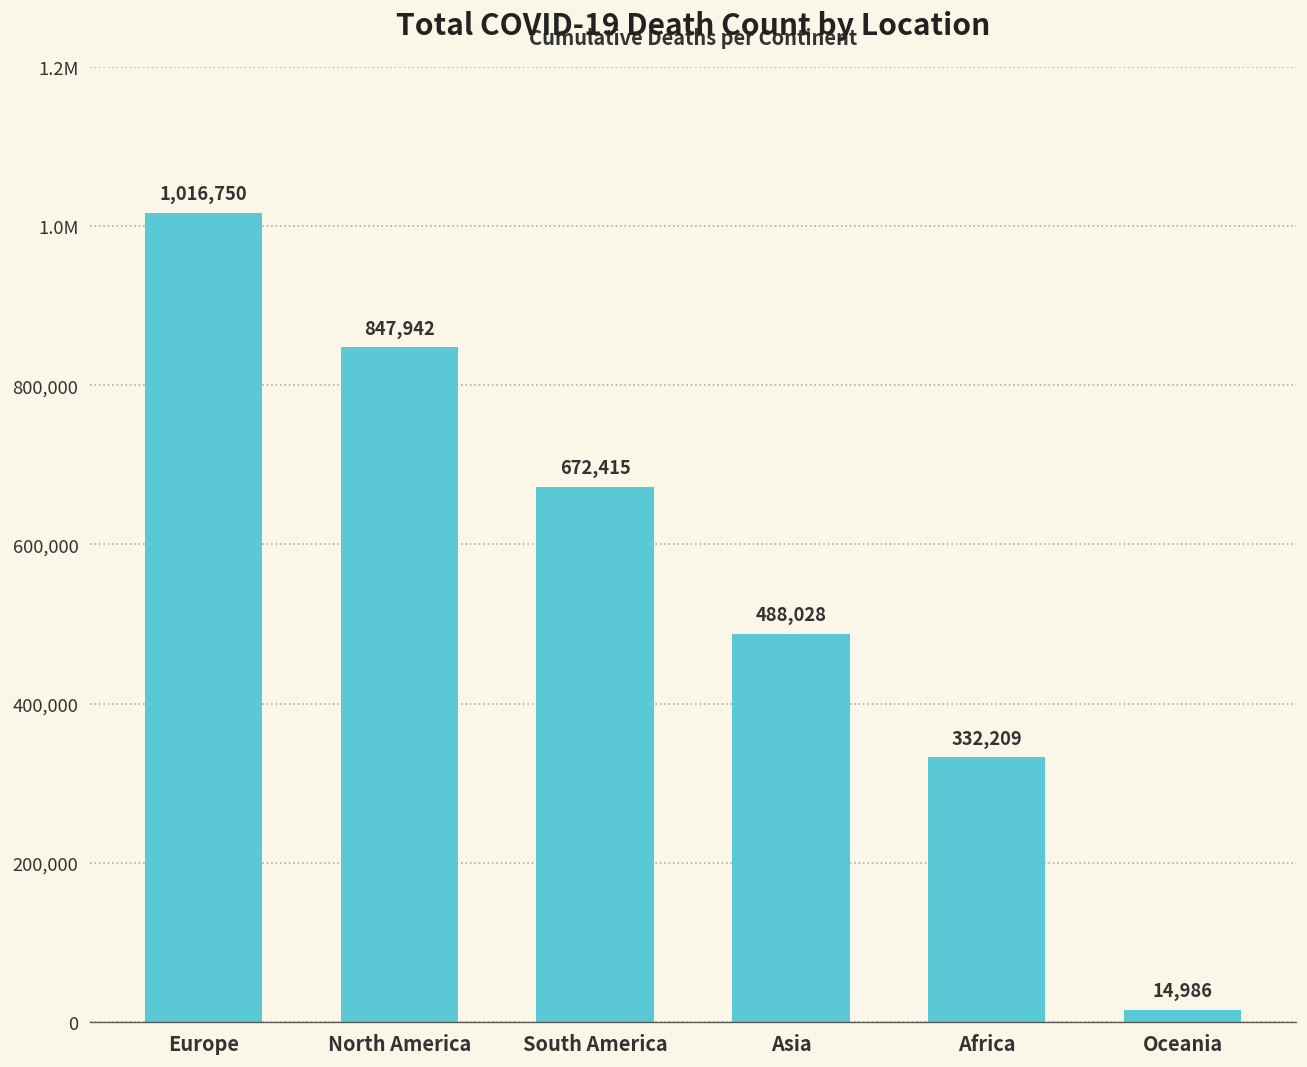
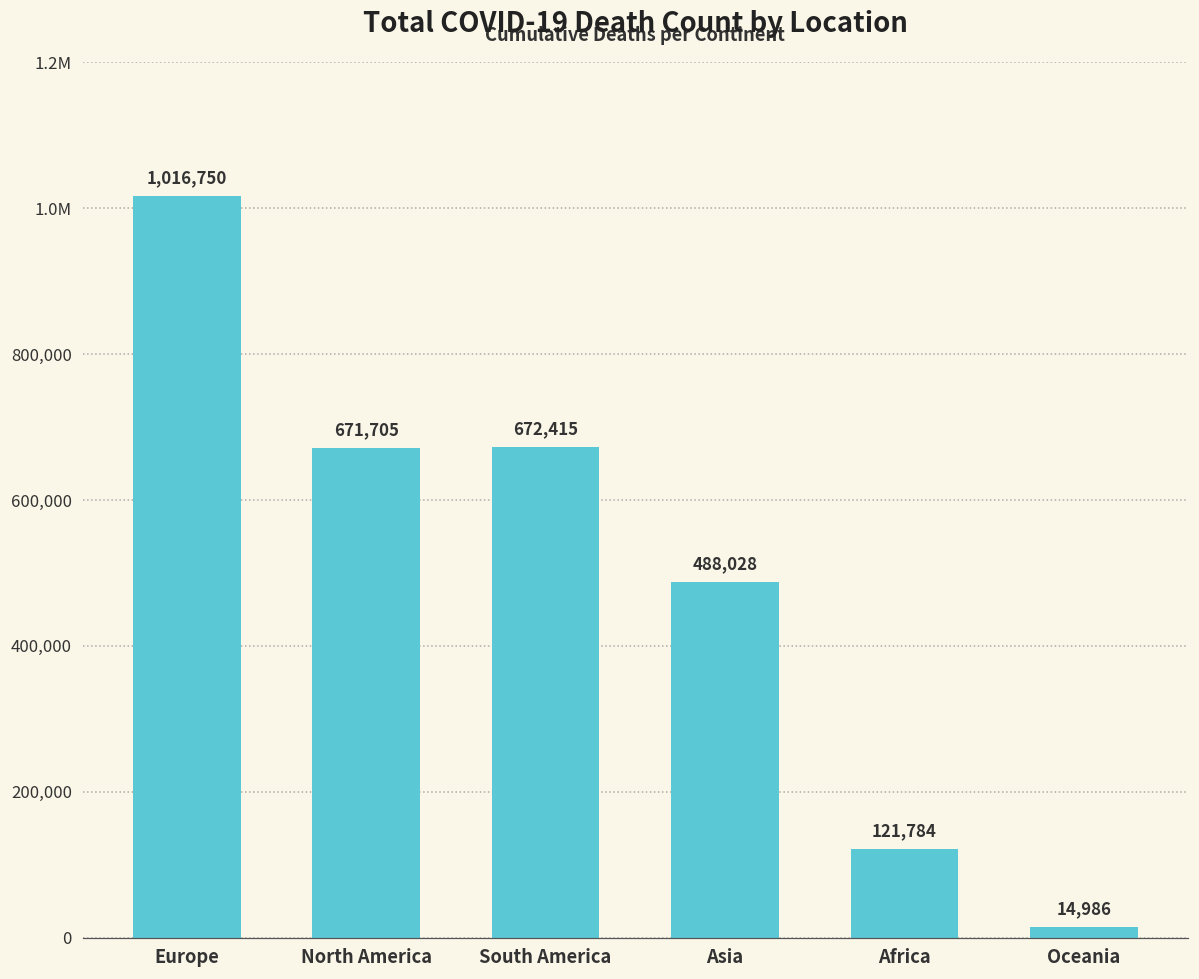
North America: 847,942 -> 671,705
Africa: 332,209 -> 121,784
